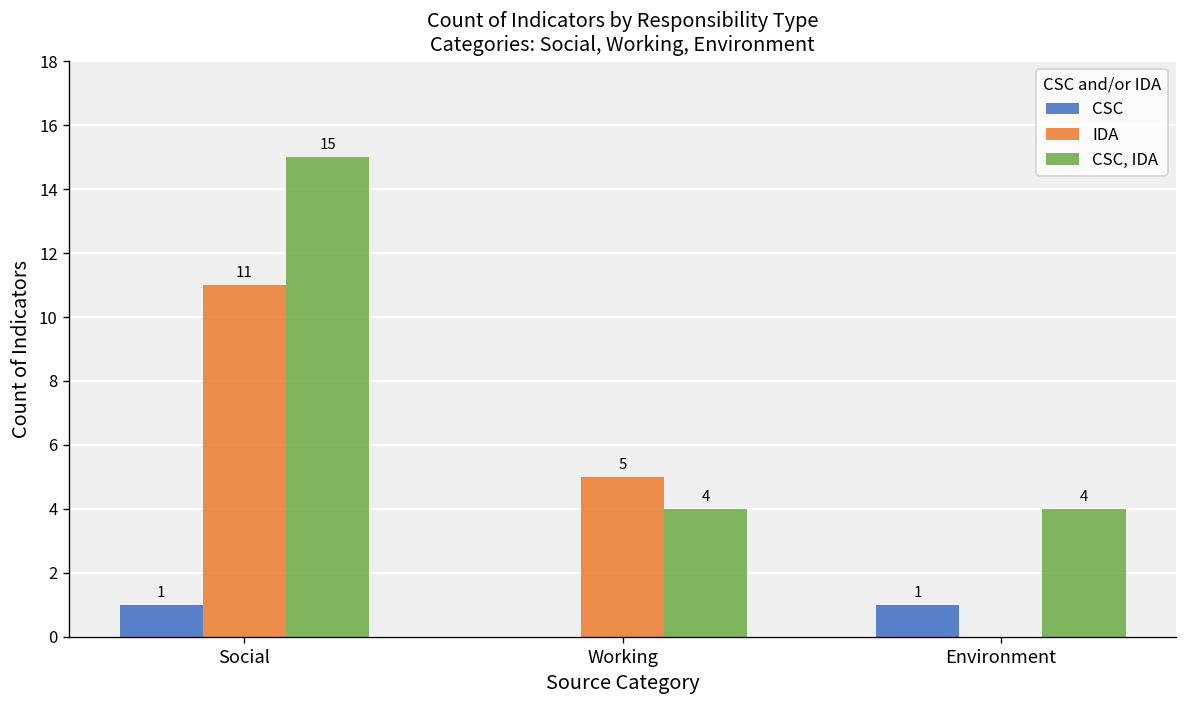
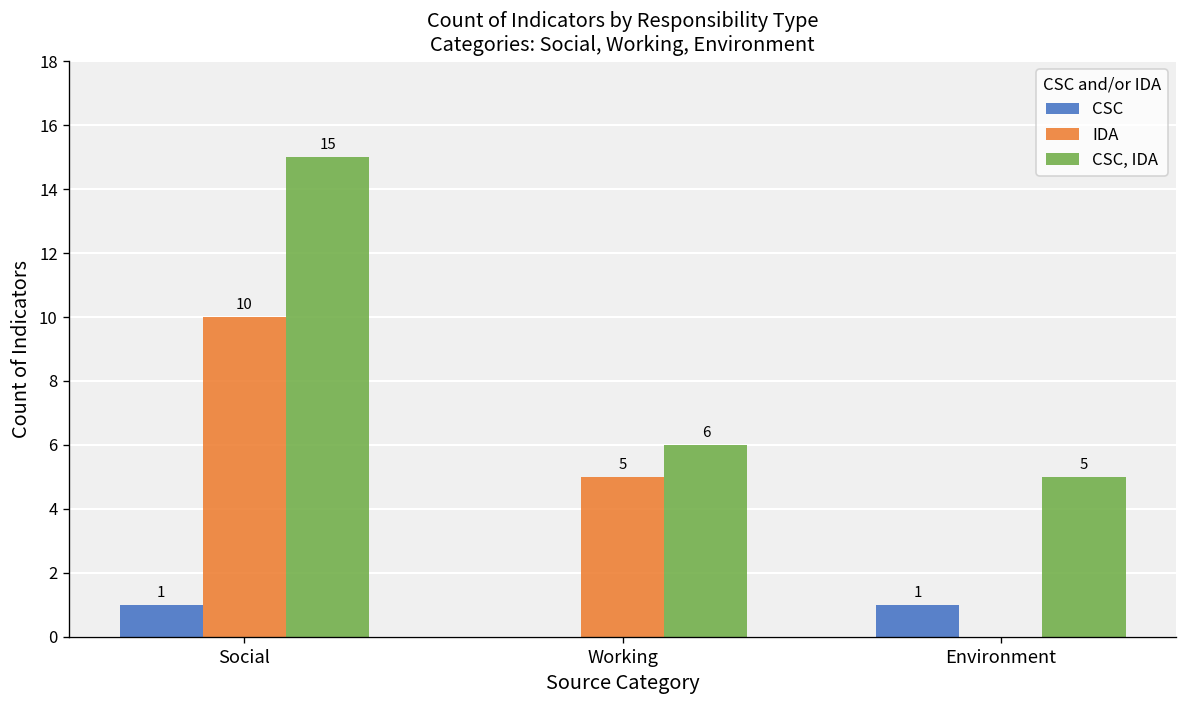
IDA, Social: 11 -> 10
CSC, IDA, Working: 4 -> 6
CSC, IDA, Environment: 4 -> 5
